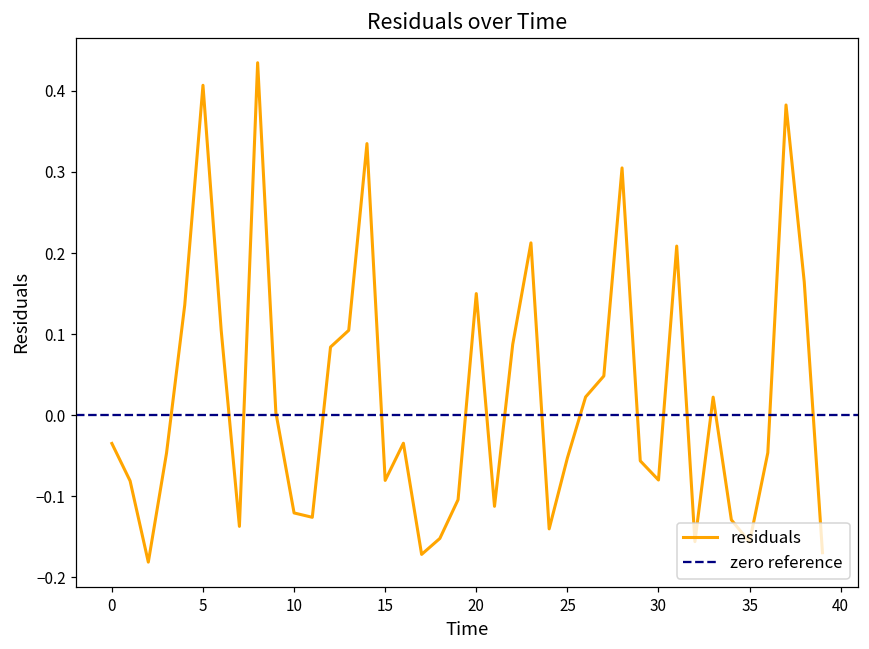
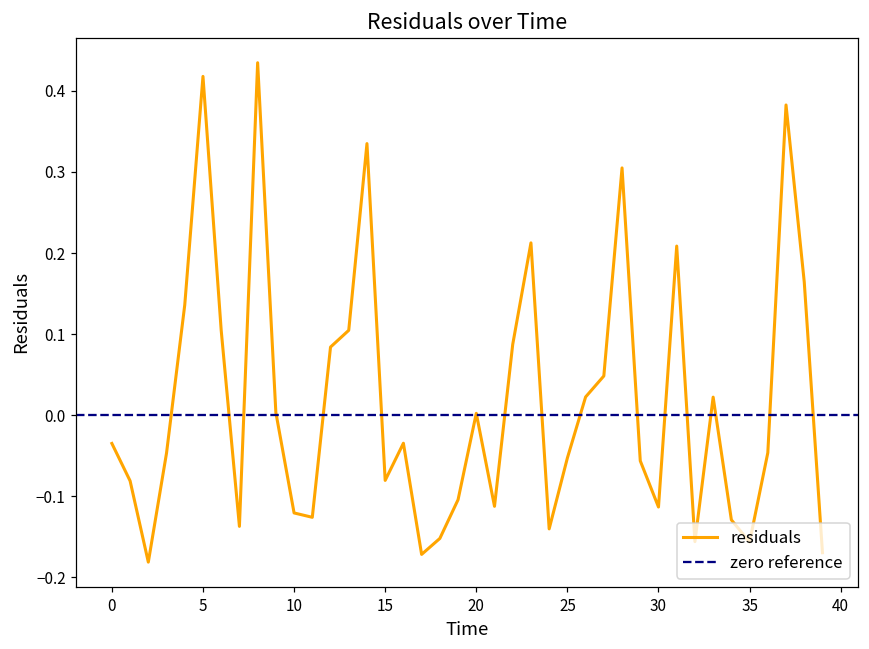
5: 0.41 -> 0.42
20: 0.15 -> 0.00
30: -0.08 -> -0.11
